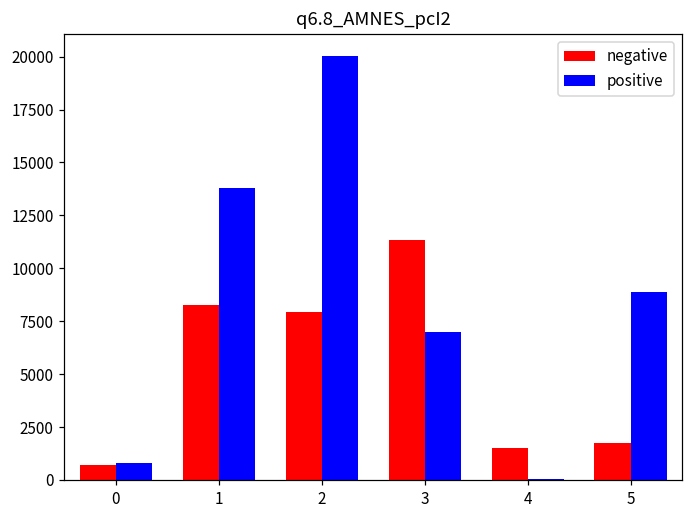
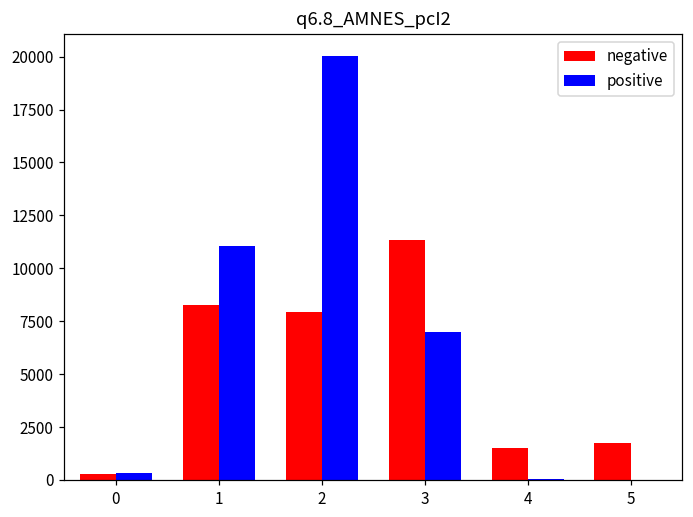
negative, 0: 700 -> 300
positive, 0: 800 -> 300
positive, 1: 13800 -> 11000
positive, 5: 8900 -> 0
